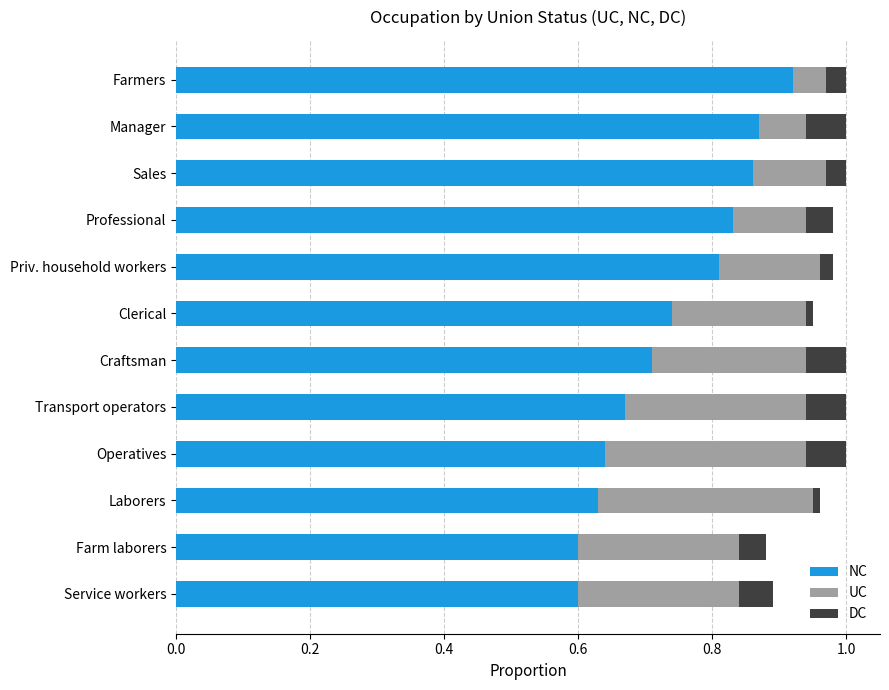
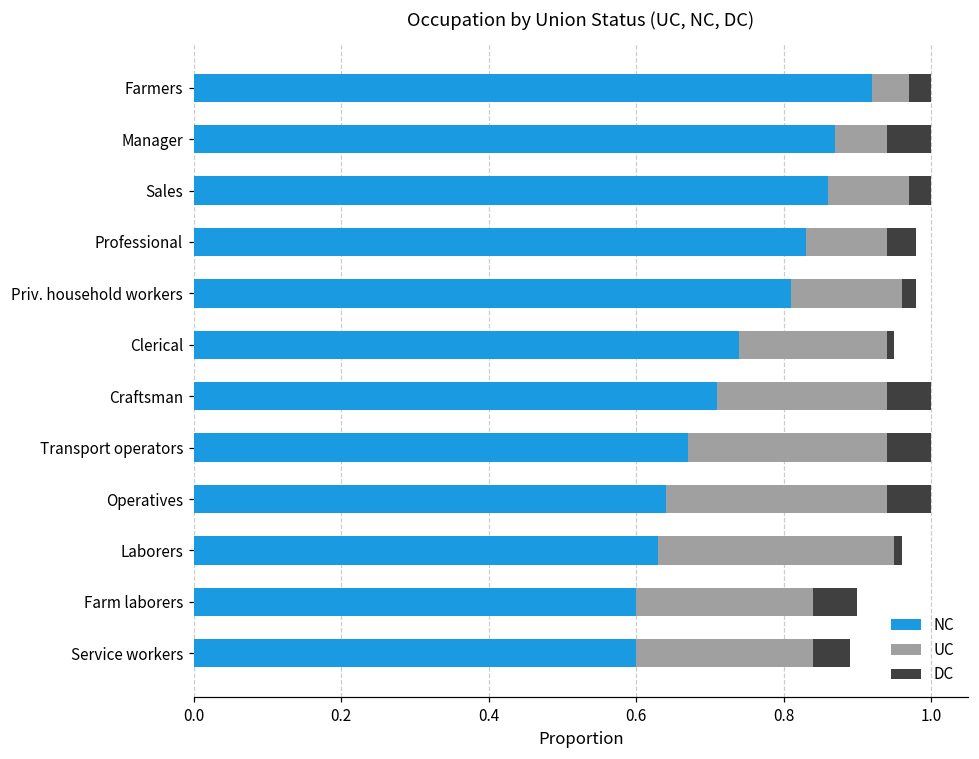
DC, Farm laborers: 0.04 -> 0.06
